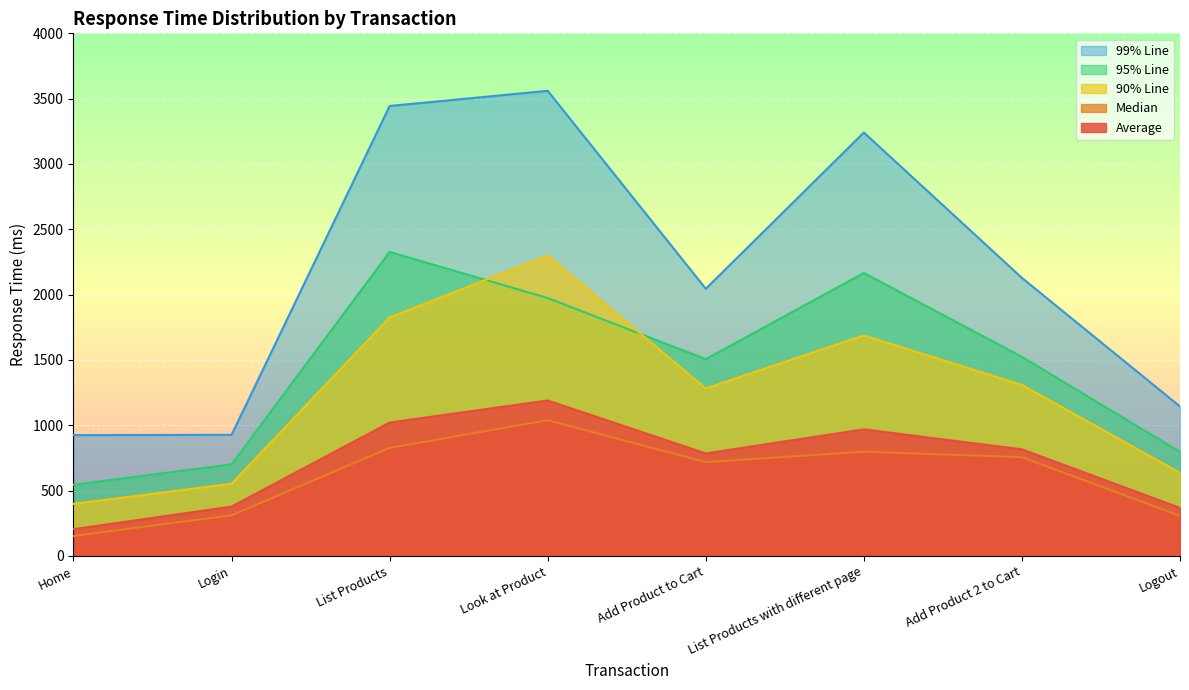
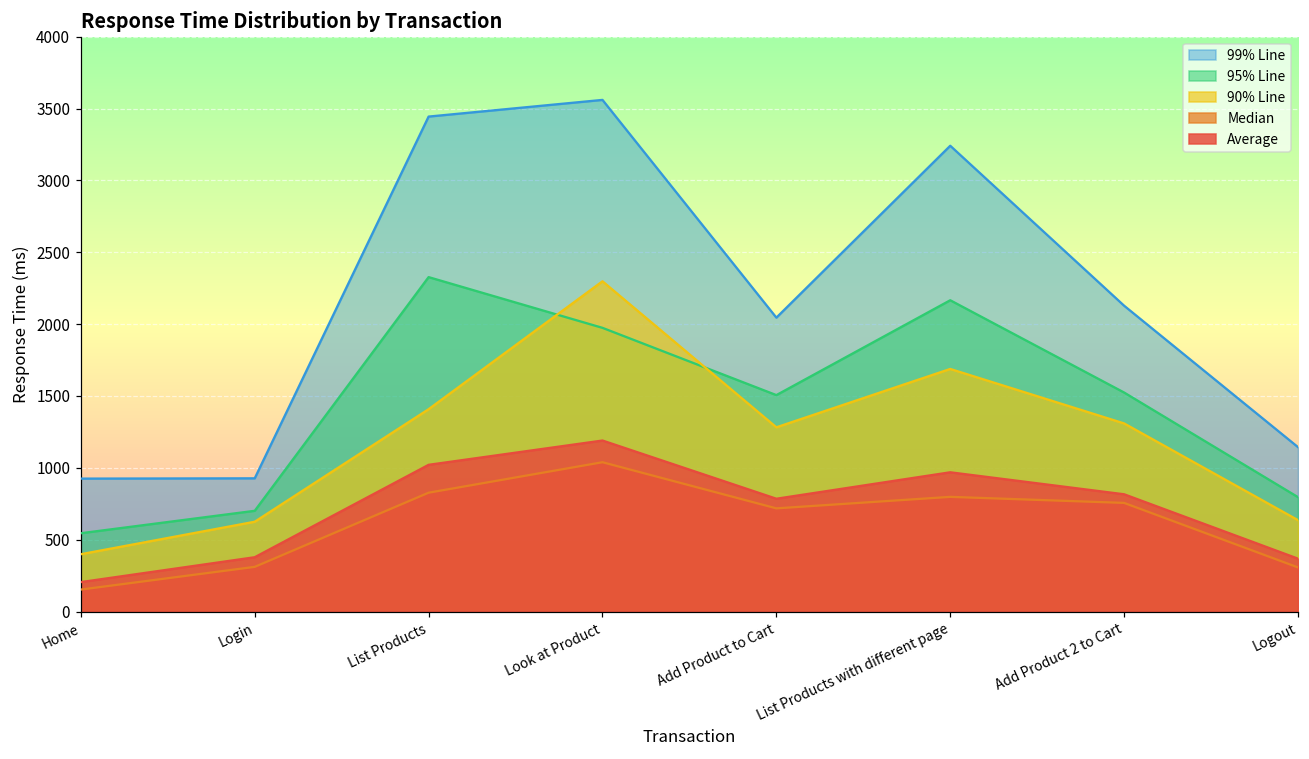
90% Line, Login: 550 -> 630
90% Line, List Products: 1830 -> 1410
